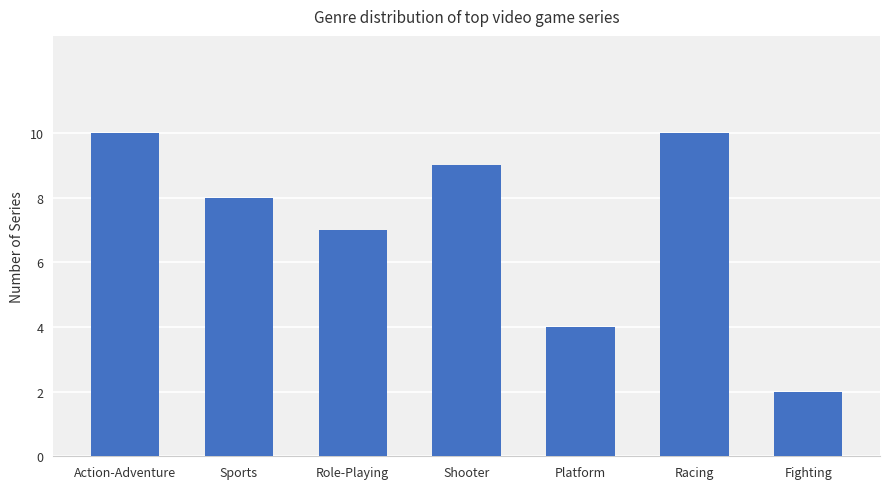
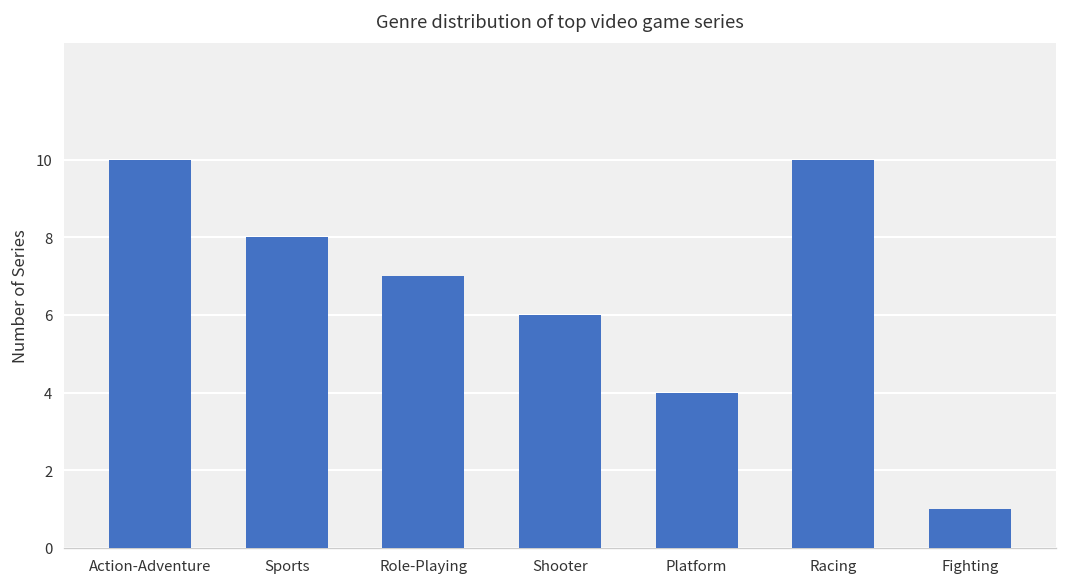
Shooter: 9 -> 6
Fighting: 2 -> 1
